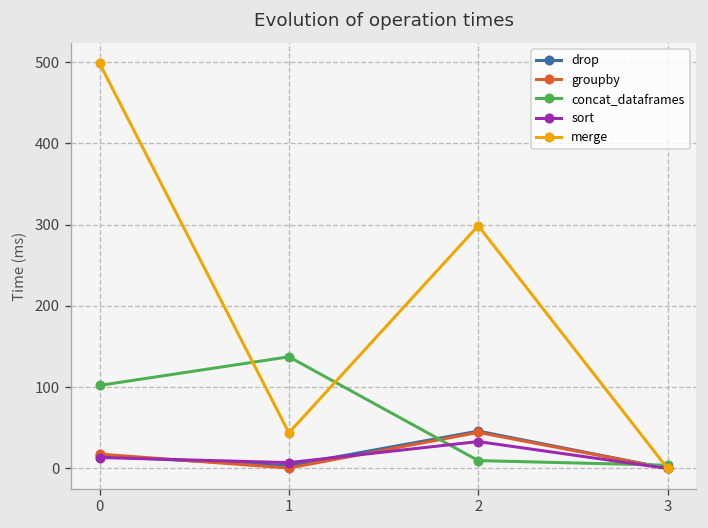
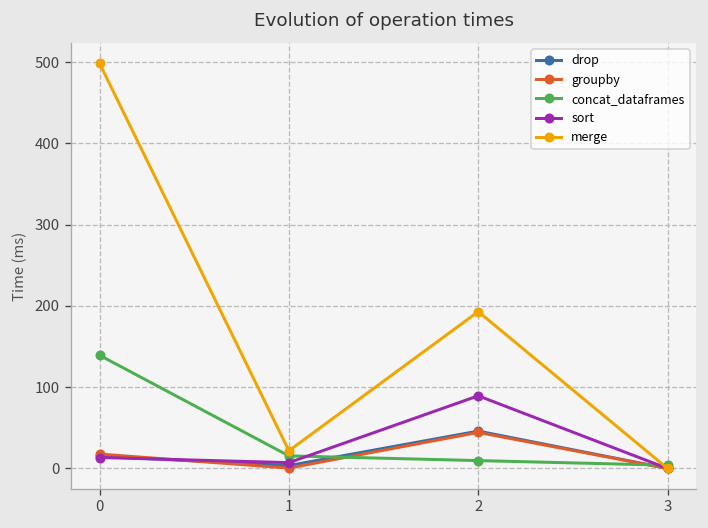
concat_dataframes, 0: 100 -> 140
concat_dataframes, 1: 140 -> 20
merge, 1: 40 -> 20
sort, 2: 30 -> 90
merge, 2: 300 -> 190
